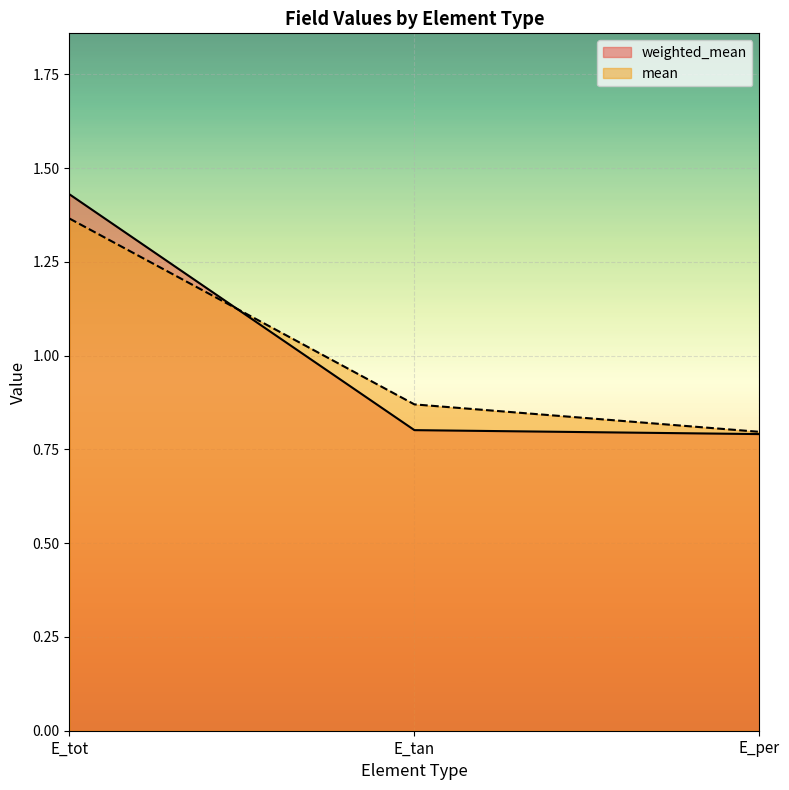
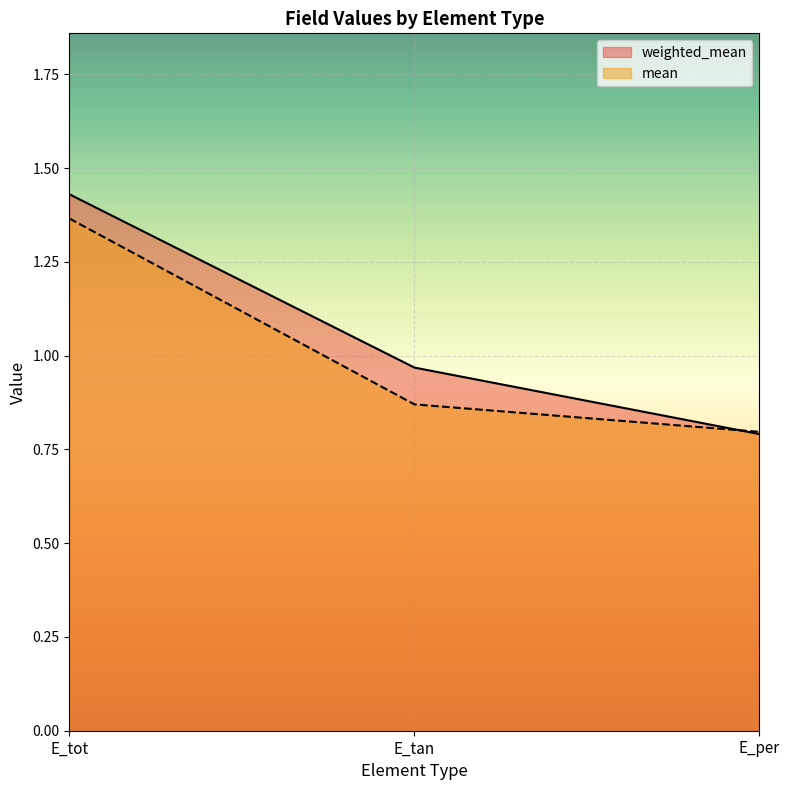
weighted_mean, E_tan: 0.80 -> 0.97
